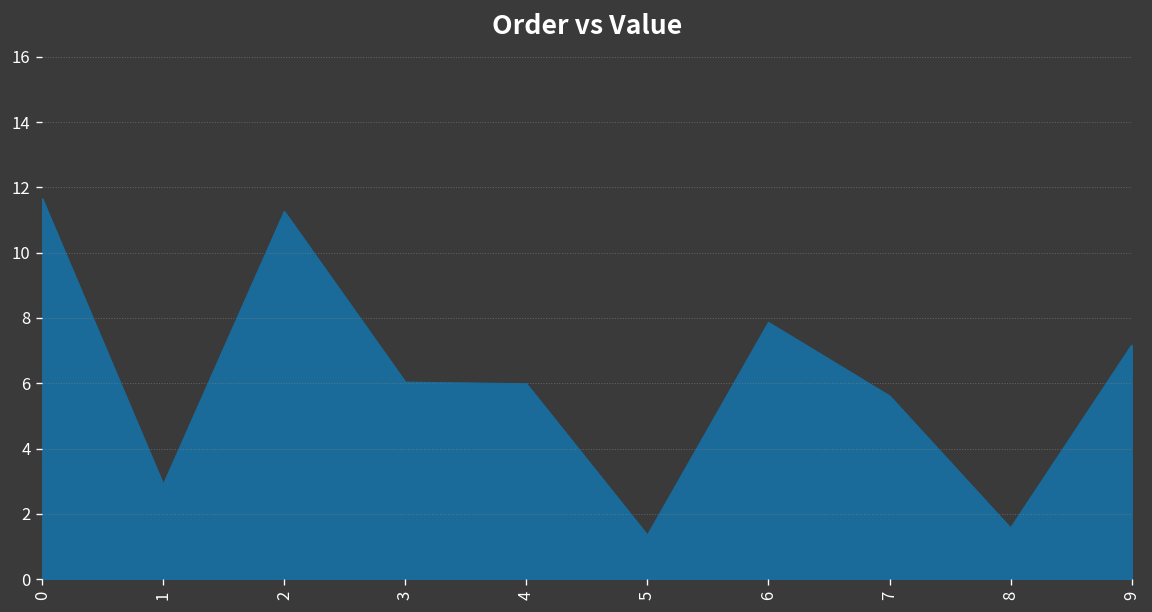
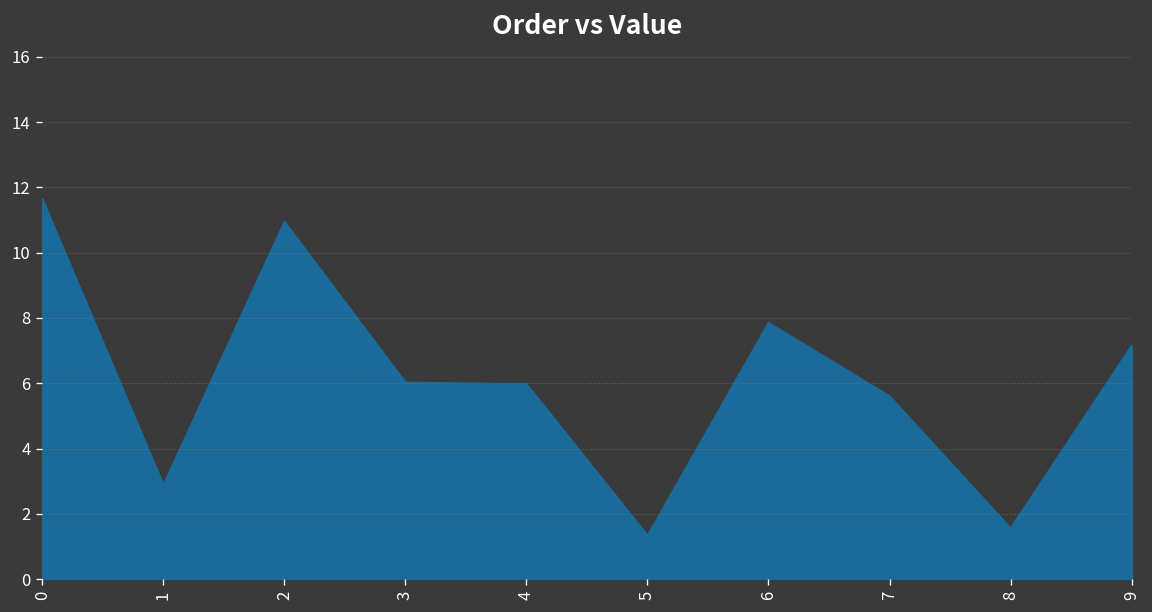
2: 11.3 -> 11.0
